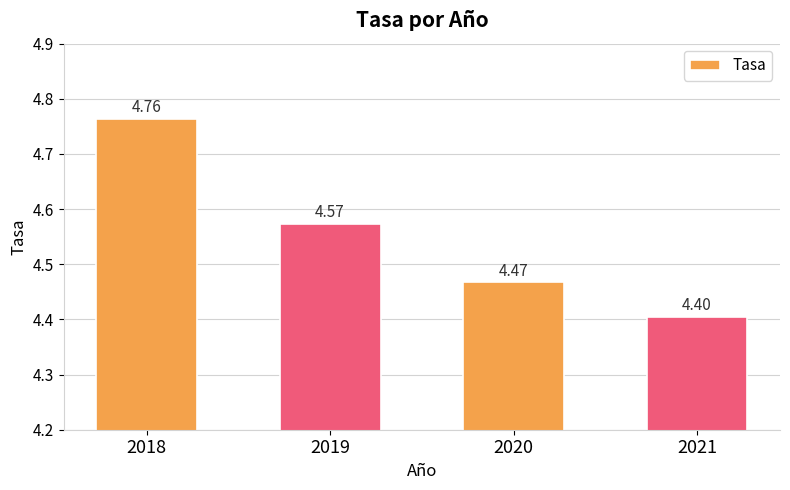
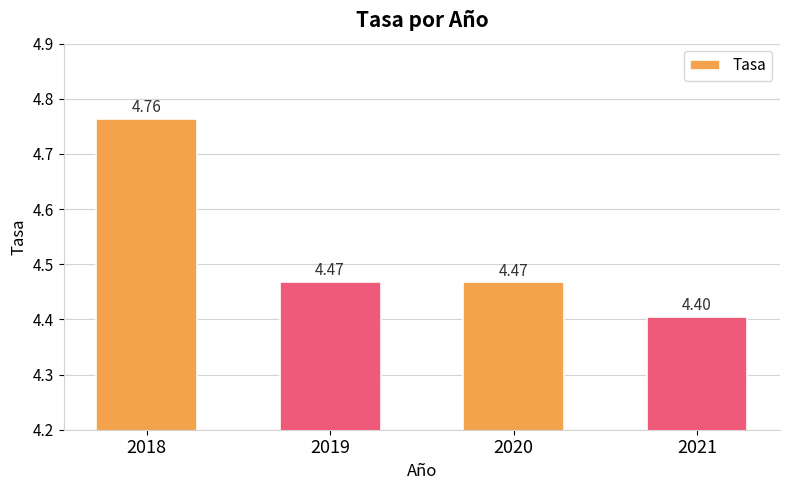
2019: 4.57 -> 4.47
